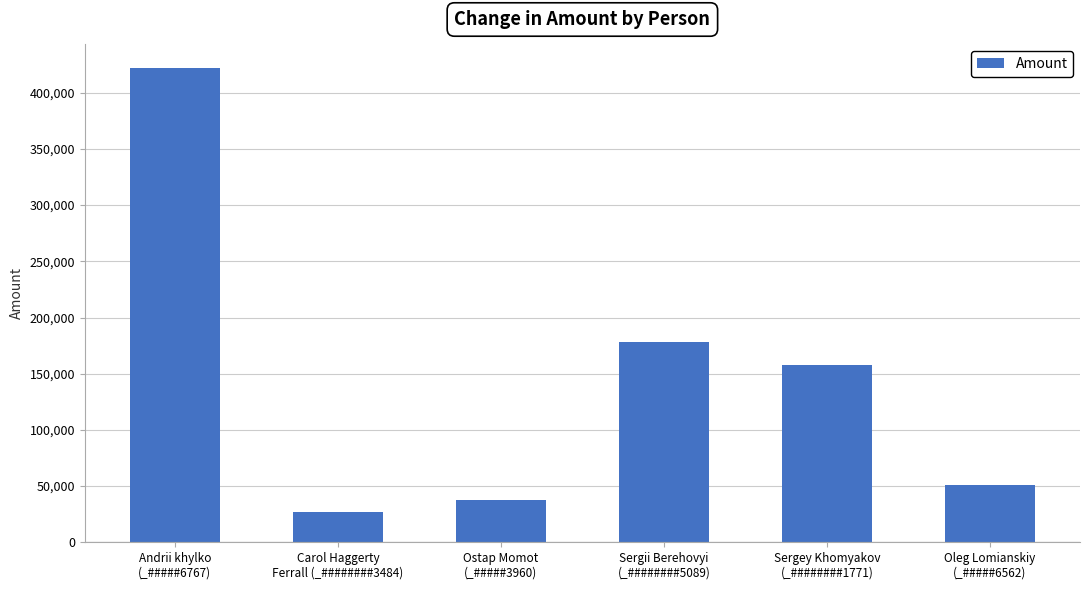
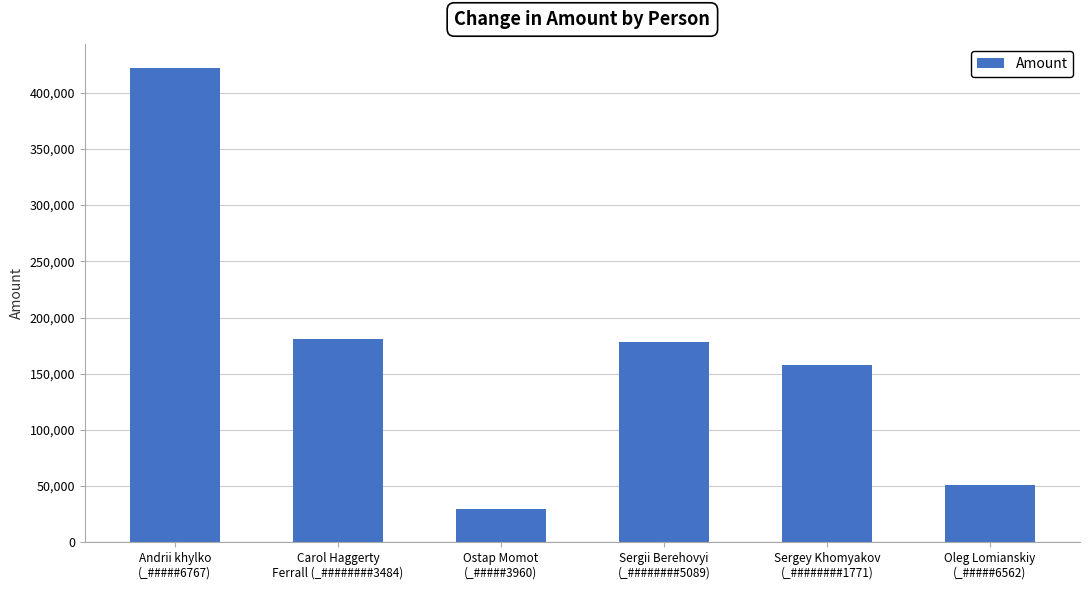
Carol Haggerty Ferrall (_########3484): 27,000 -> 181,000
Ostap Momot (_#####3960): 37,000 -> 29,000
